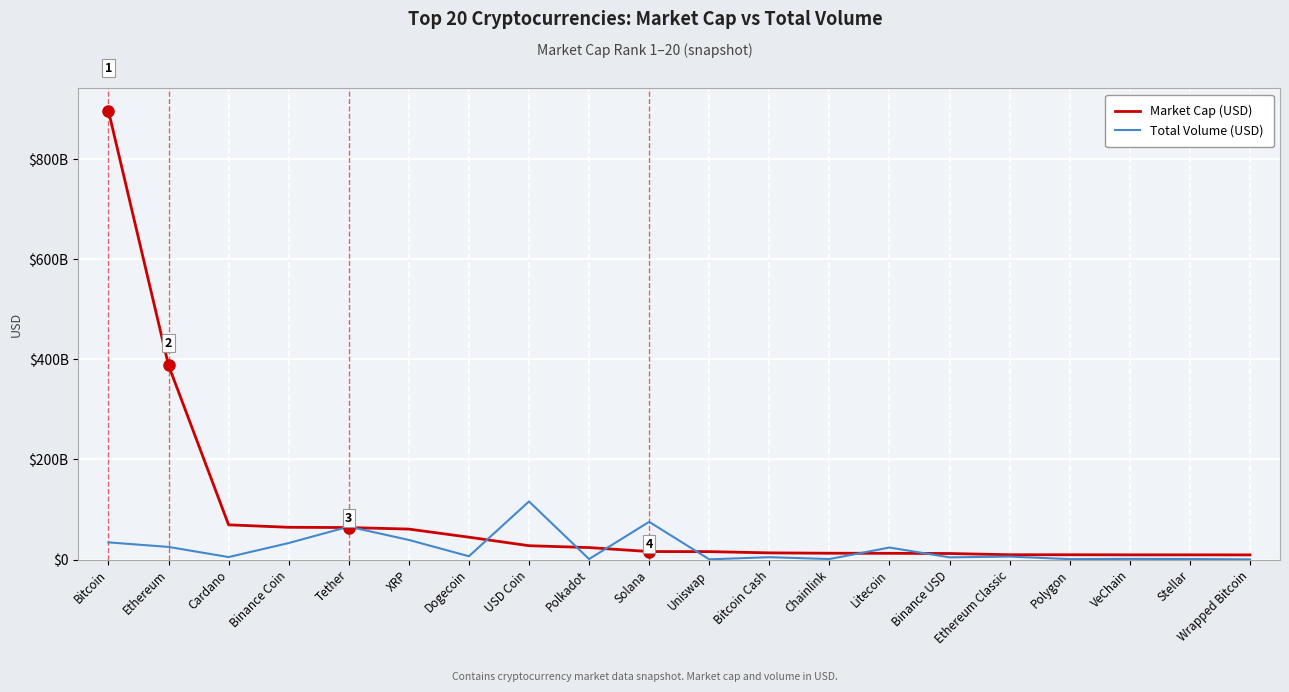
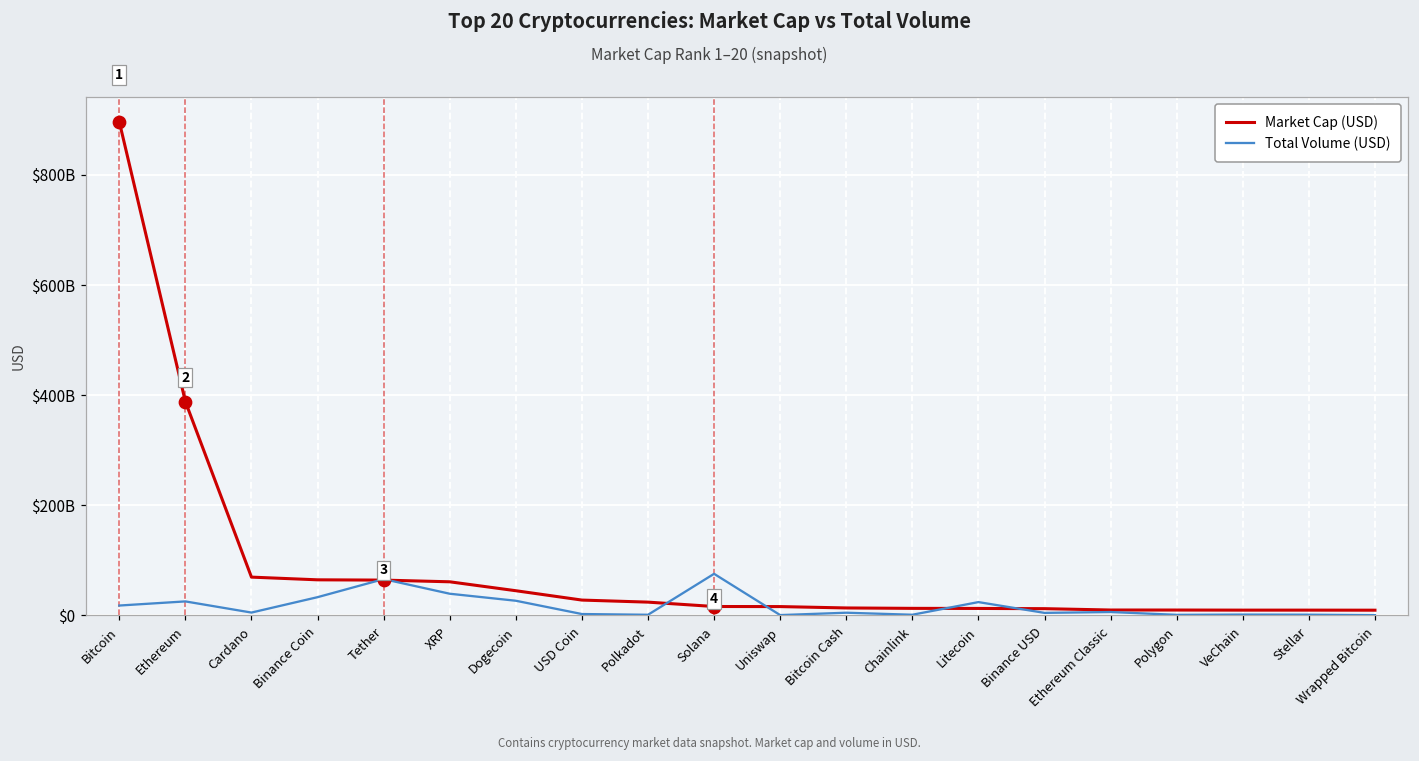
Total Volume (USD), Bitcoin: $30000000000 -> $20000000000
Total Volume (USD), Dogecoin: $10000000000 -> $30000000000
Total Volume (USD), USD Coin: $120000000000 -> $0
